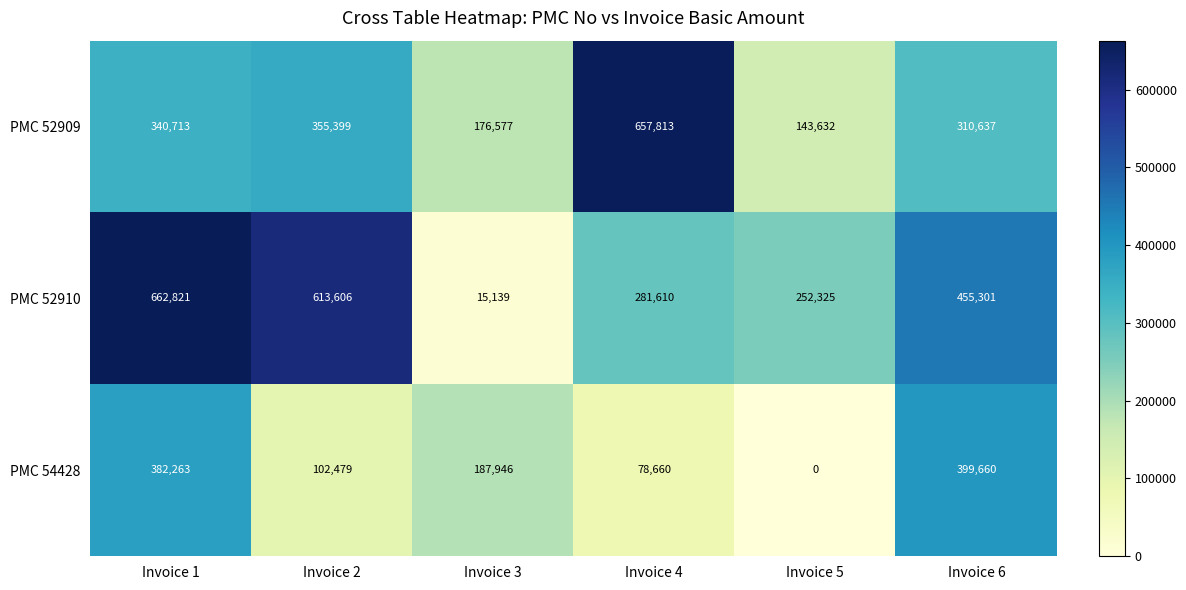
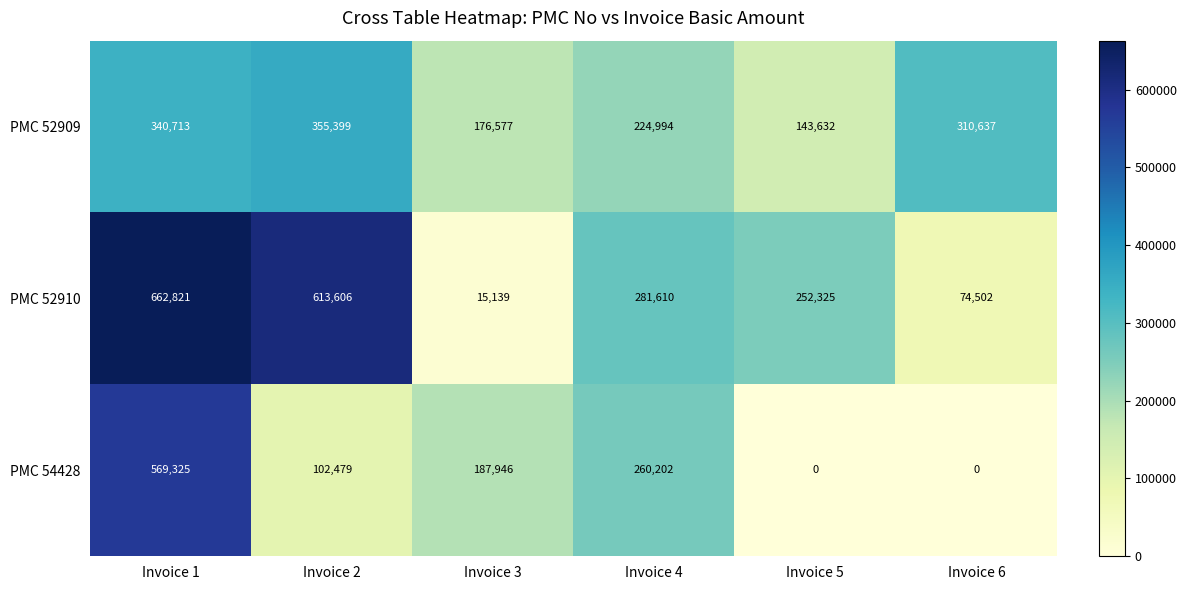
PMC 52909, Invoice 4: 657,813 -> 224,994
PMC 52910, Invoice 6: 455,301 -> 74,502
PMC 54428, Invoice 1: 382,263 -> 569,325
PMC 54428, Invoice 4: 78,660 -> 260,202
PMC 54428, Invoice 6: 399,660 -> 0
